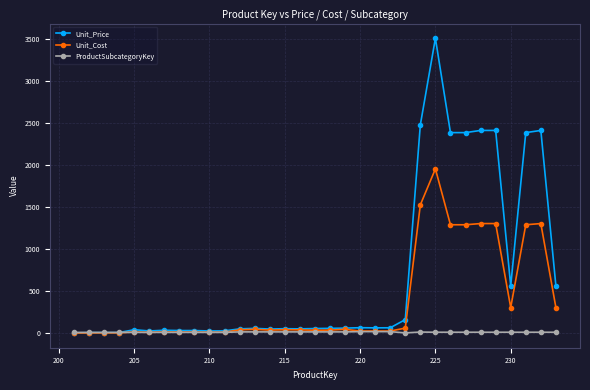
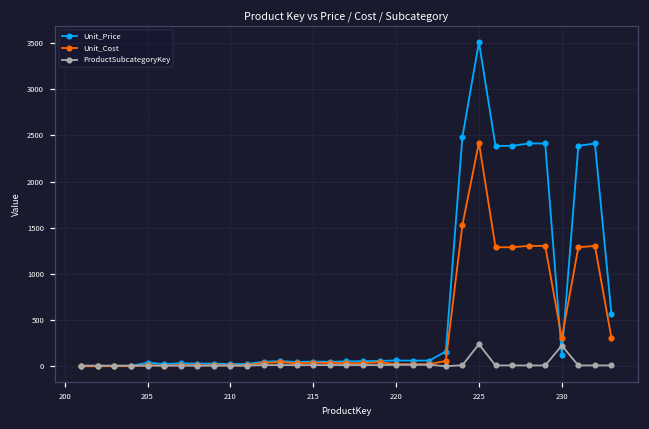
Unit_Cost, 225: 2000 -> 2400
ProductSubcategoryKey, 225: 0 -> 200
Unit_Price, 230: 600 -> 100
ProductSubcategoryKey, 230: 0 -> 200
